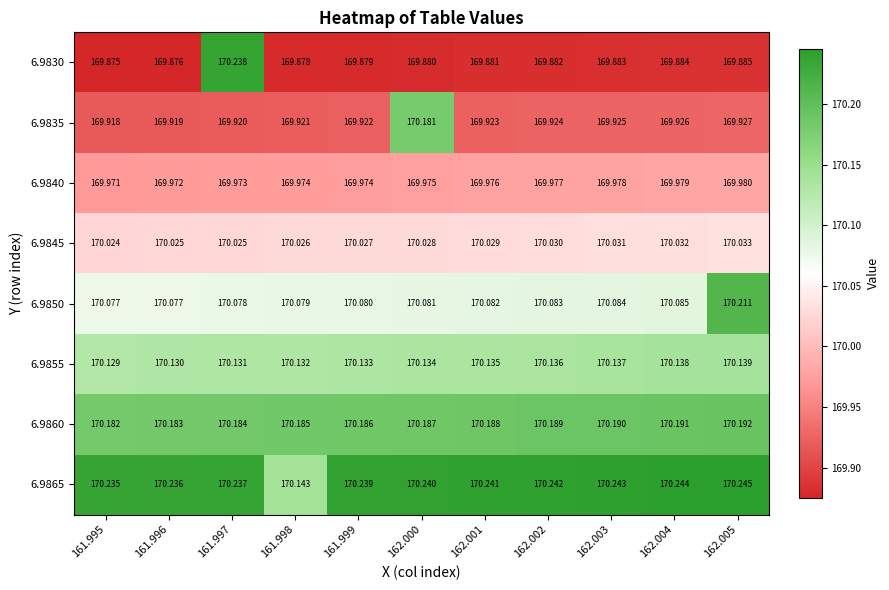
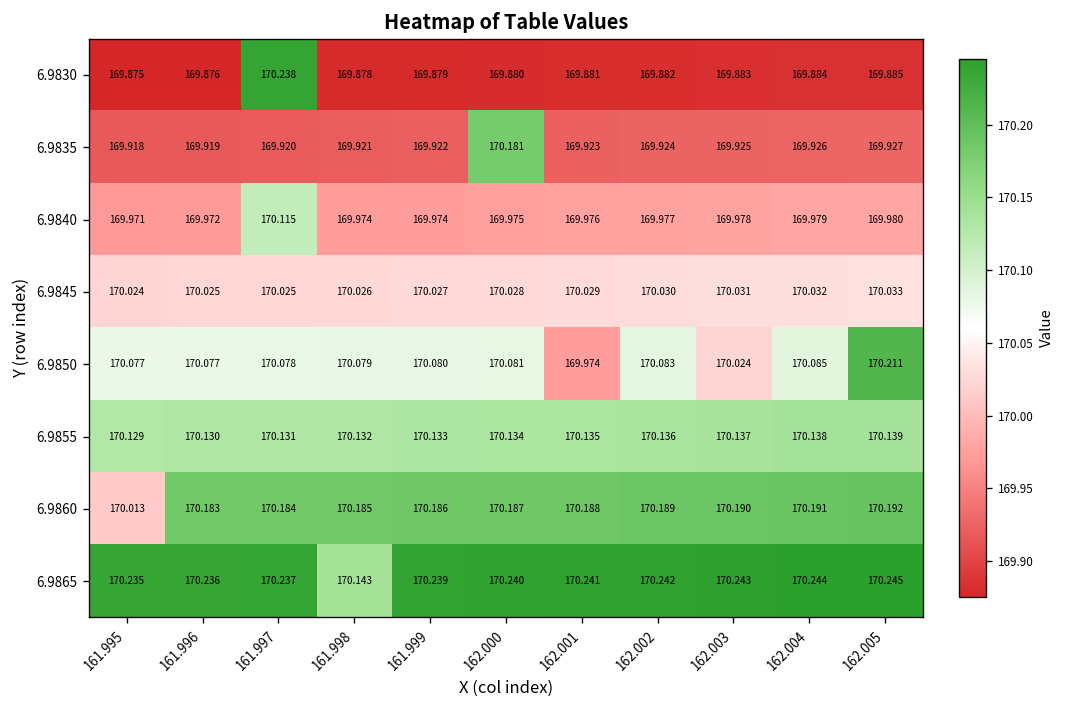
6.9840, 161.997: 169.973 -> 170.115
6.9850, 162.001: 170.082 -> 169.974
6.9850, 162.003: 170.084 -> 170.024
6.9860, 161.995: 170.182 -> 170.013
